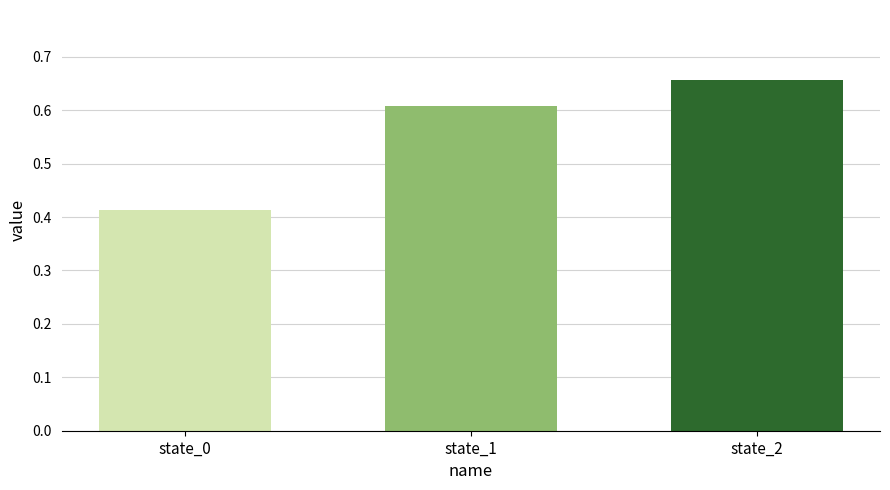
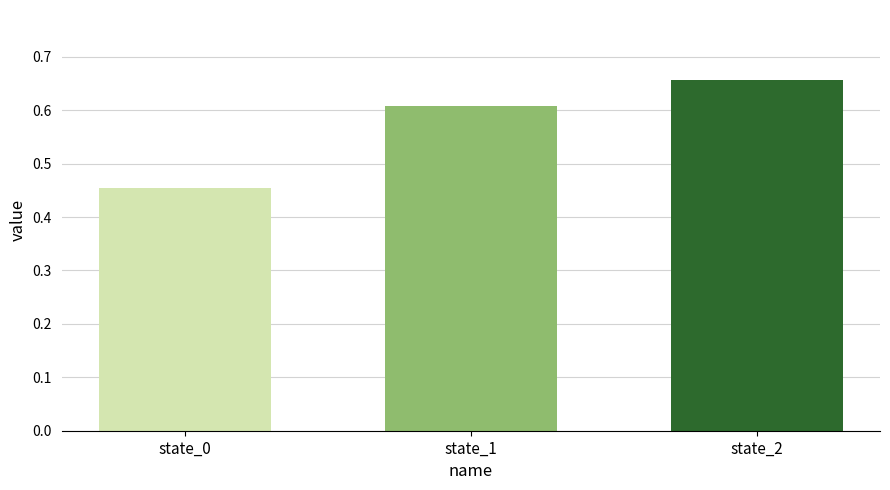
state_0: 0.41 -> 0.45
